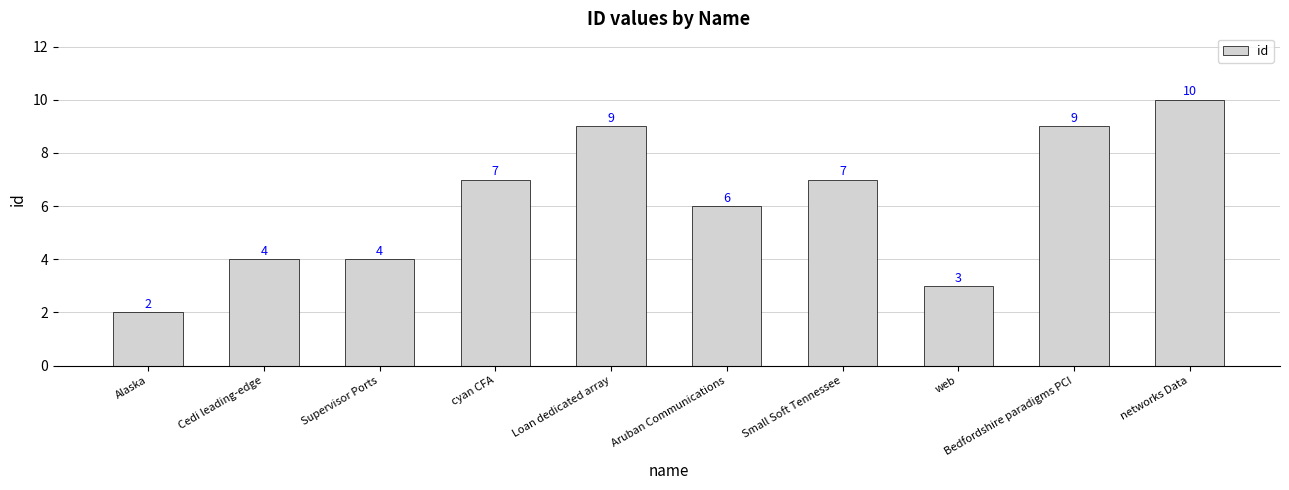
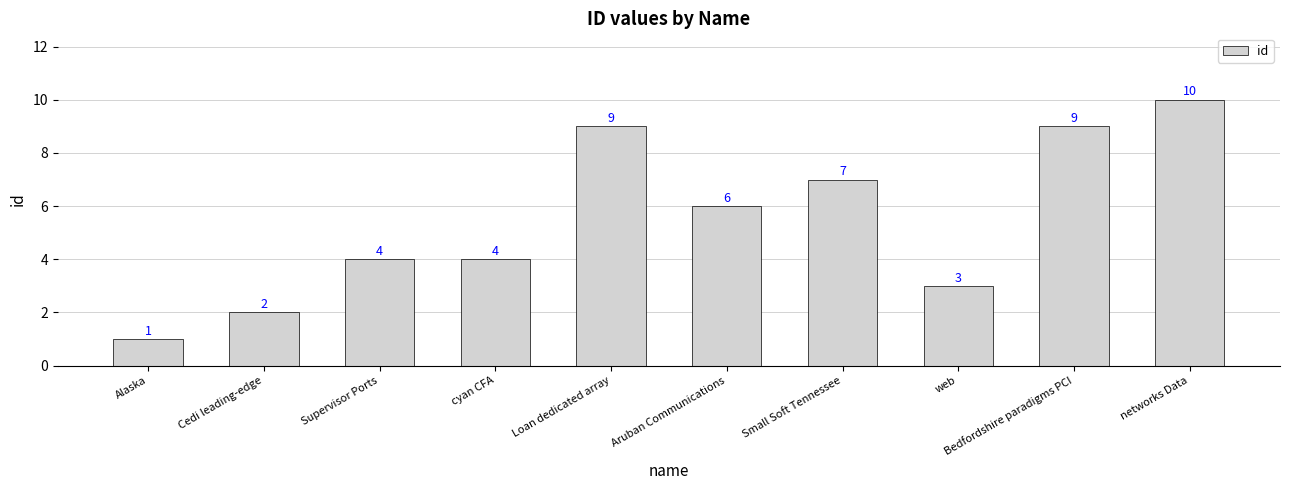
Alaska: 2 -> 1
Cedi leading-edge: 4 -> 2
cyan CFA: 7 -> 4
